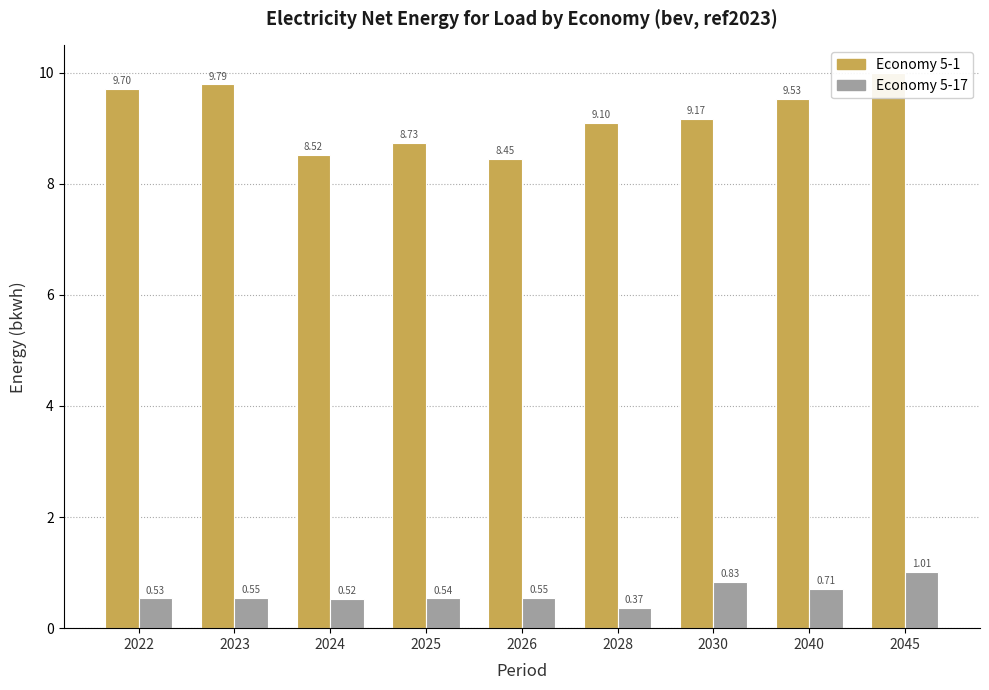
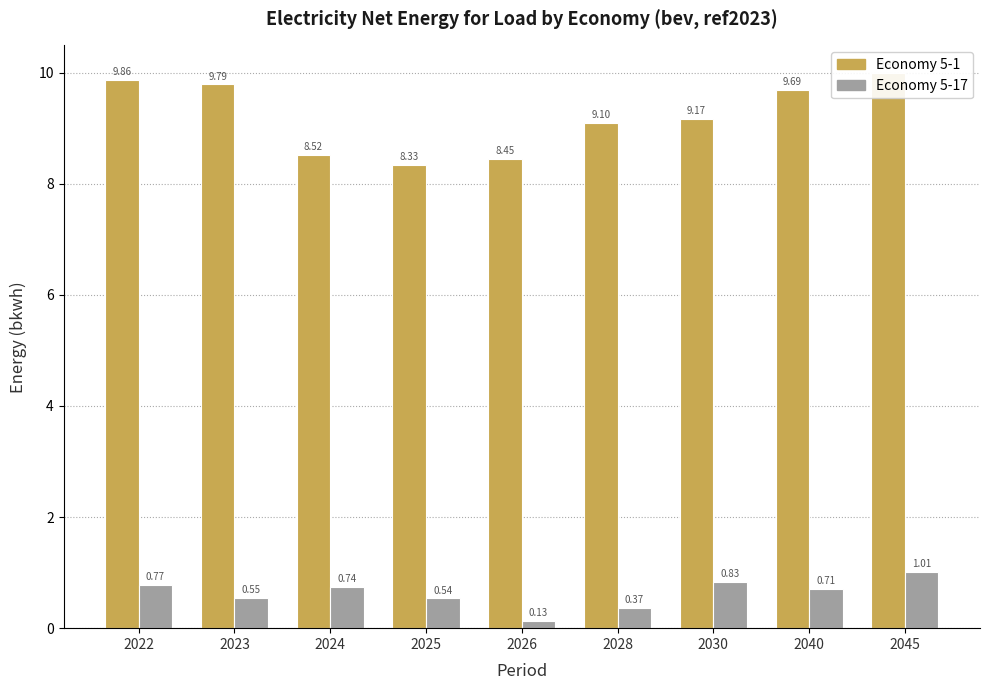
Economy 5-1, 2022: 9.70 -> 9.86
Economy 5-17, 2022: 0.53 -> 0.77
Economy 5-17, 2024: 0.52 -> 0.74
Economy 5-1, 2025: 8.73 -> 8.33
Economy 5-17, 2026: 0.55 -> 0.13
Economy 5-1, 2040: 9.53 -> 9.69
